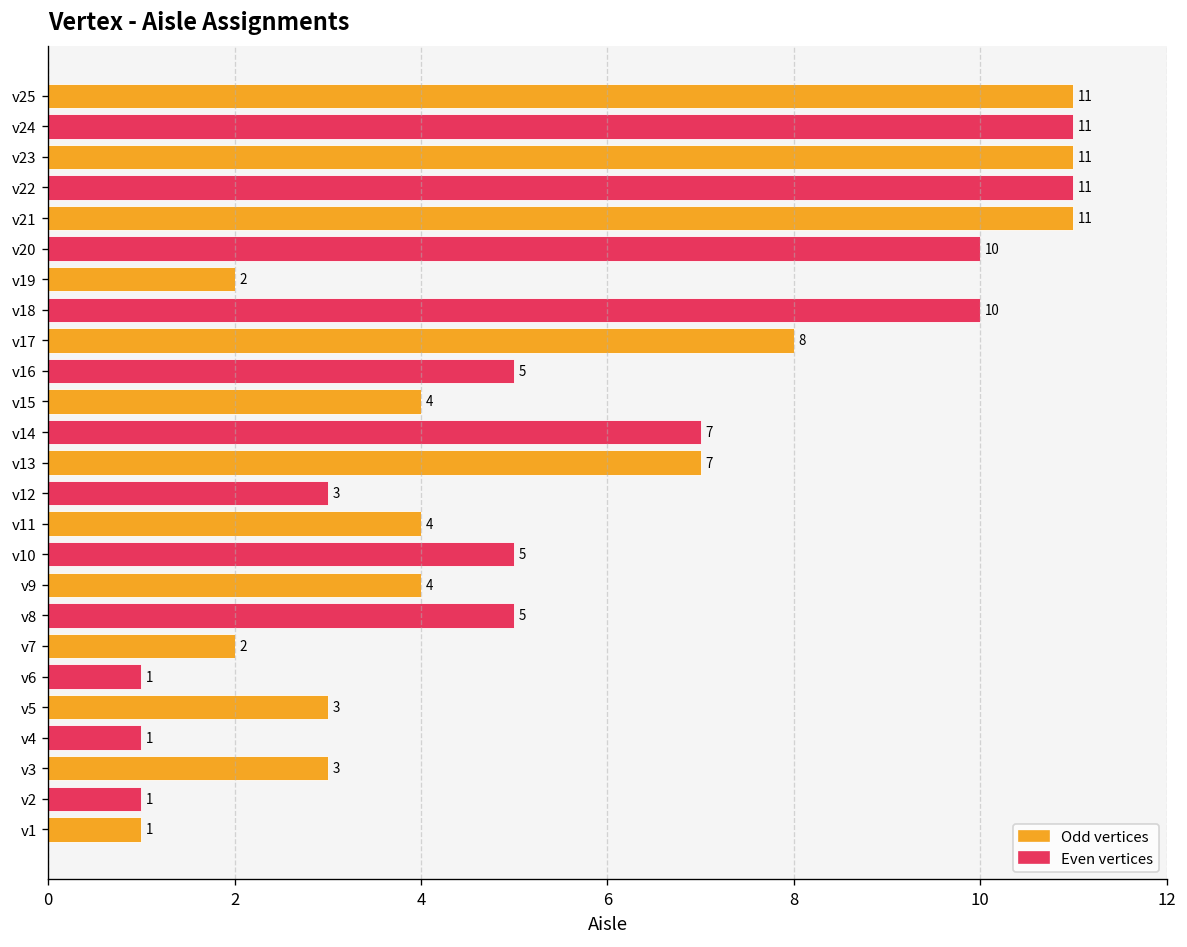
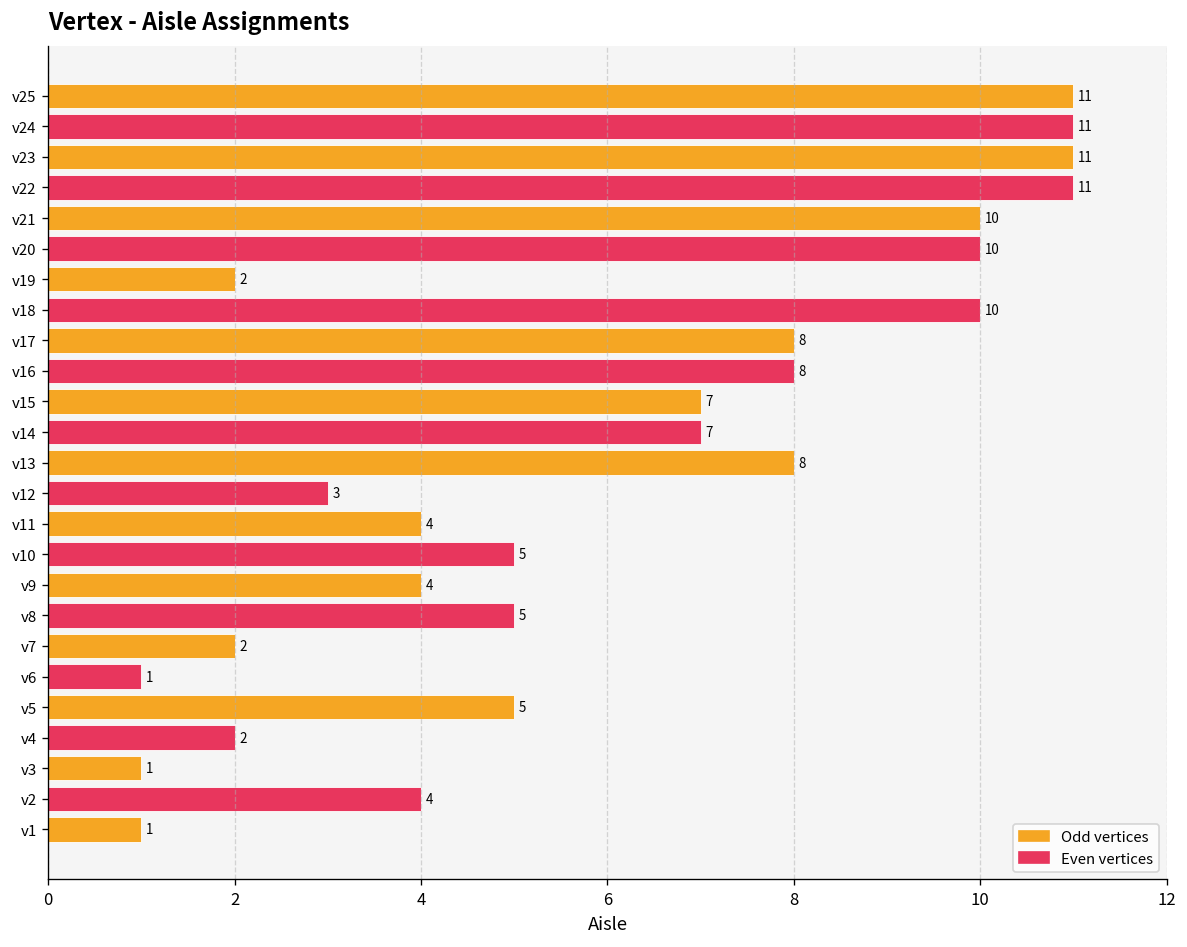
v21: 11 -> 10
v16: 5 -> 8
v15: 4 -> 7
v13: 7 -> 8
v5: 3 -> 5
v4: 1 -> 2
v3: 3 -> 1
v2: 1 -> 4
